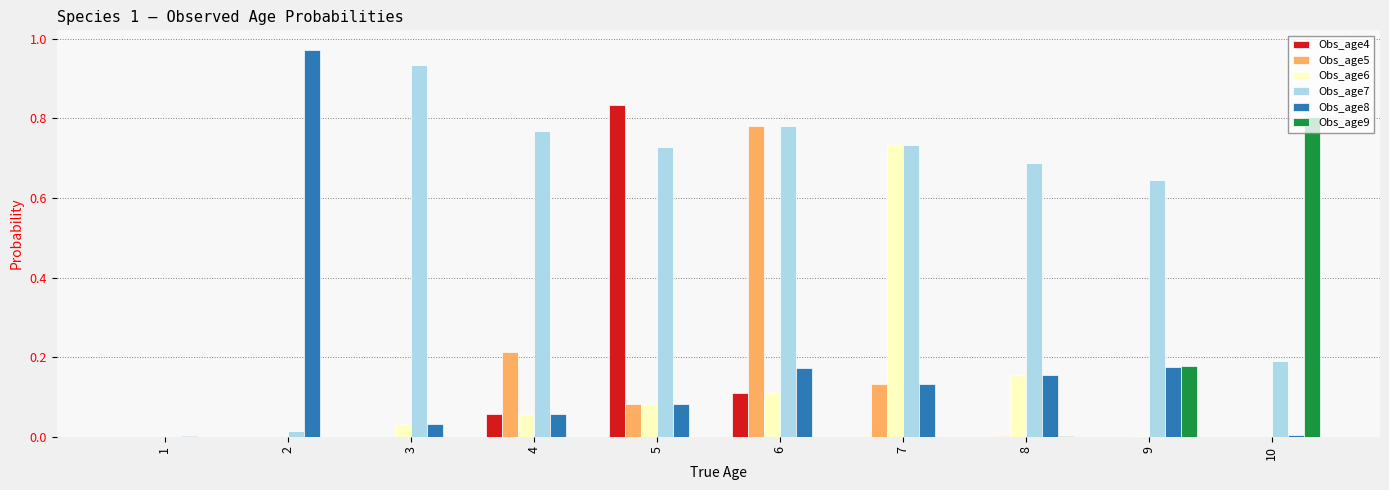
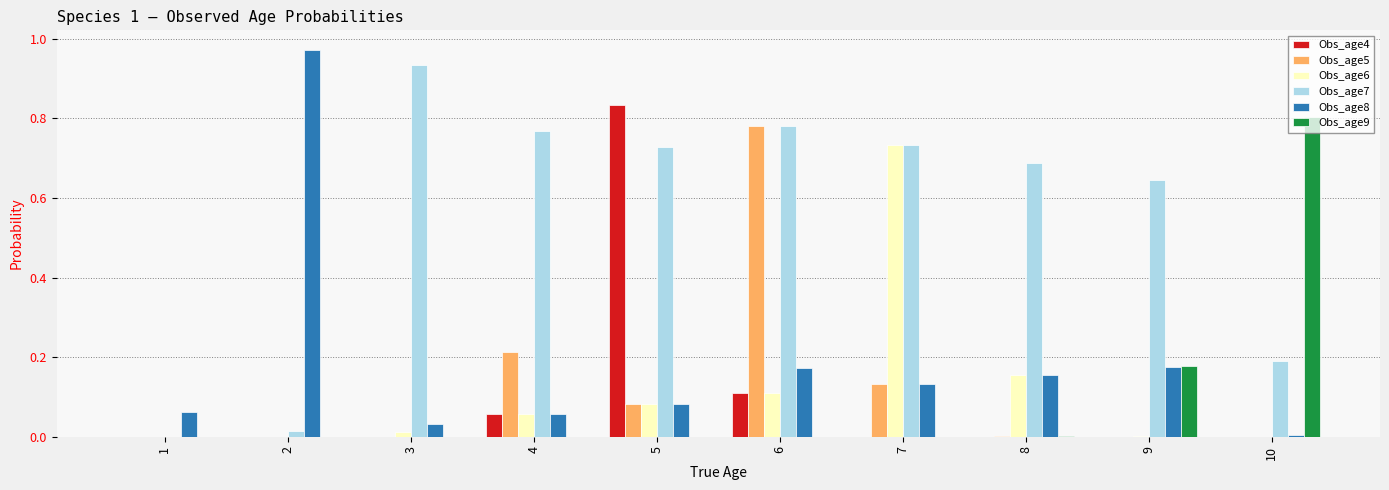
Obs_age8, 1: 0.00 -> 0.06
Obs_age6, 3: 0.03 -> 0.01
